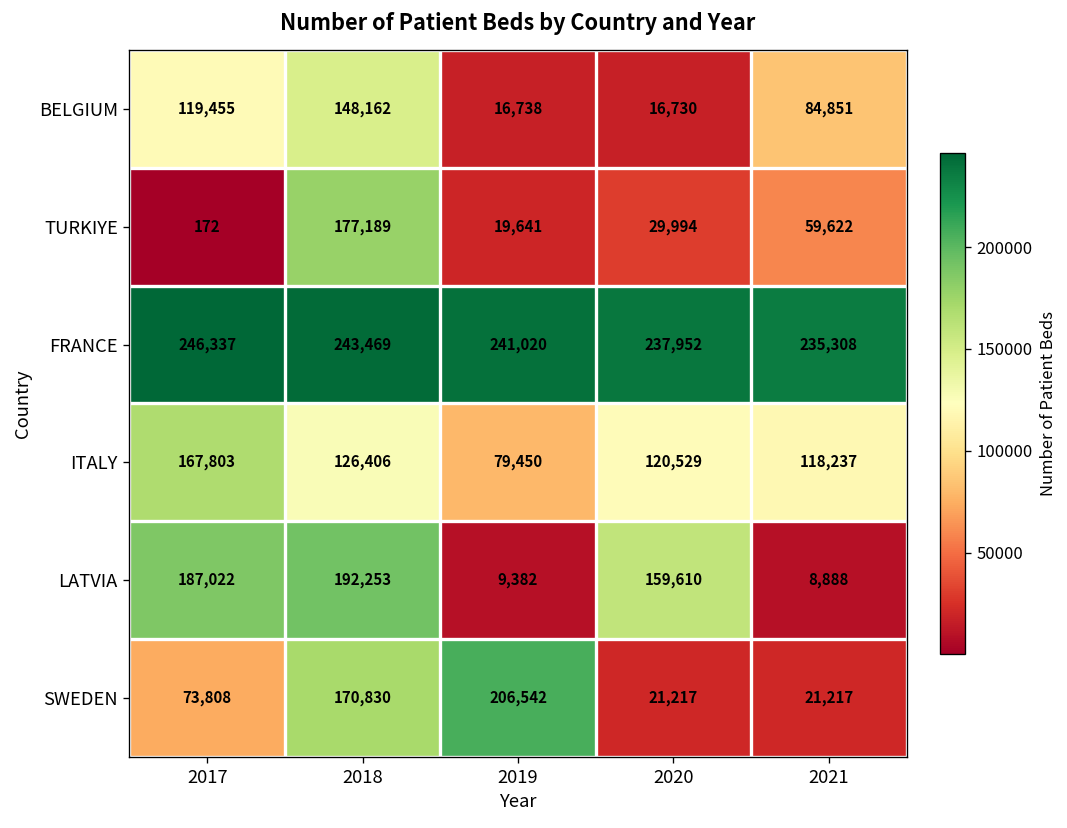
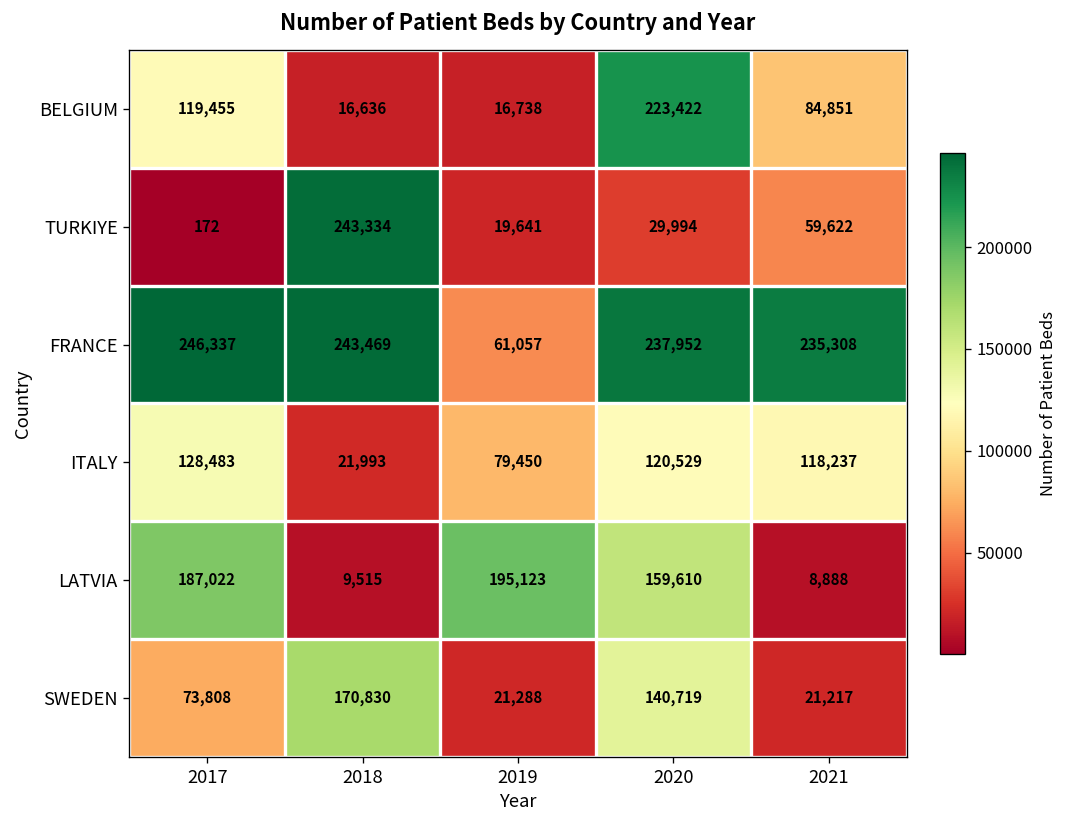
BELGIUM, 2018: 148,162 -> 16,636
BELGIUM, 2020: 16,730 -> 223,422
TURKIYE, 2018: 177,189 -> 243,334
FRANCE, 2019: 241,020 -> 61,057
ITALY, 2017: 167,803 -> 128,483
ITALY, 2018: 126,406 -> 21,993
LATVIA, 2018: 192,253 -> 9,515
LATVIA, 2019: 9,382 -> 195,123
SWEDEN, 2019: 206,542 -> 21,288
SWEDEN, 2020: 21,217 -> 140,719
